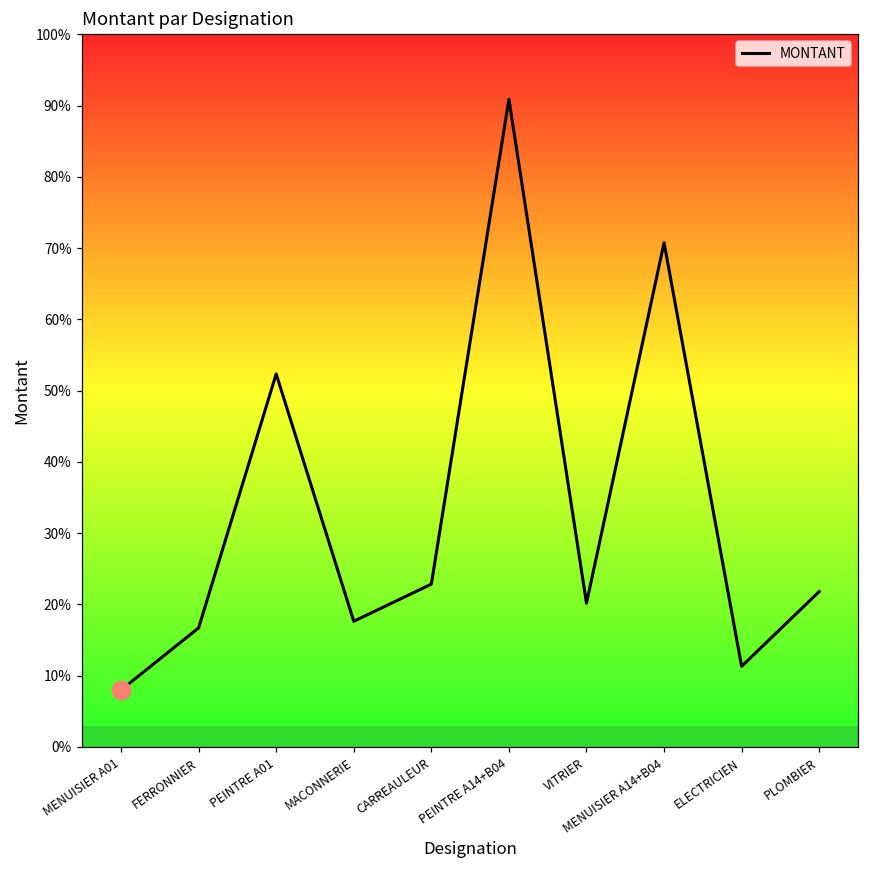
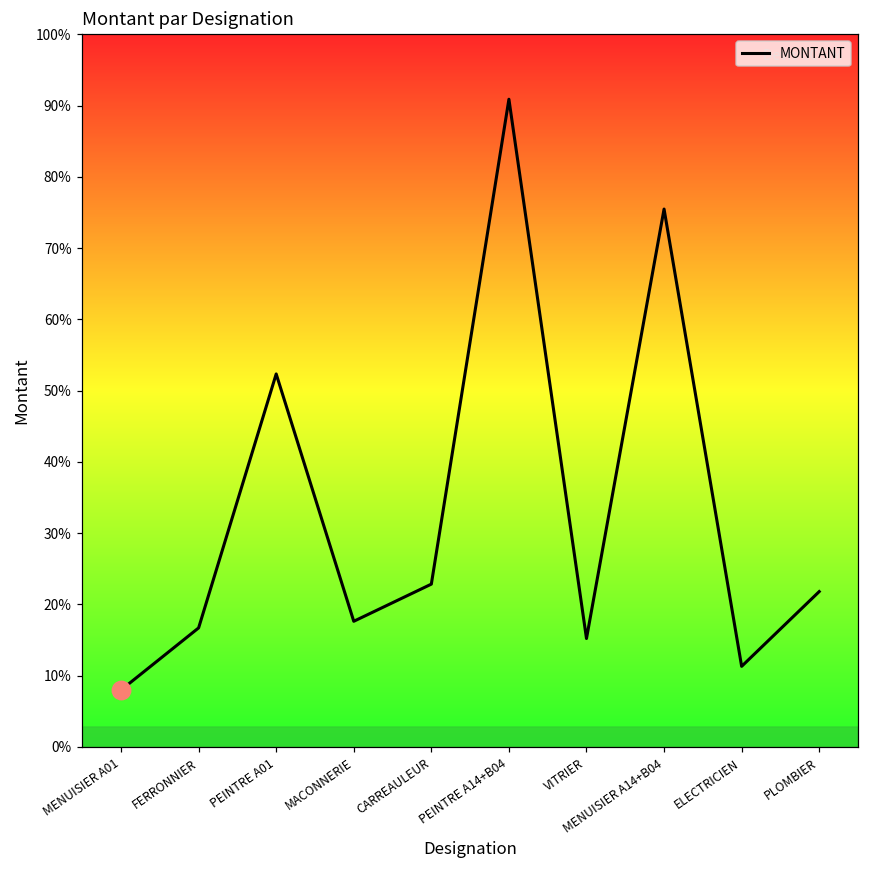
MONTANT, VITRIER: 20% -> 15%
MONTANT, MENUISIER A14+B04: 71% -> 75%
